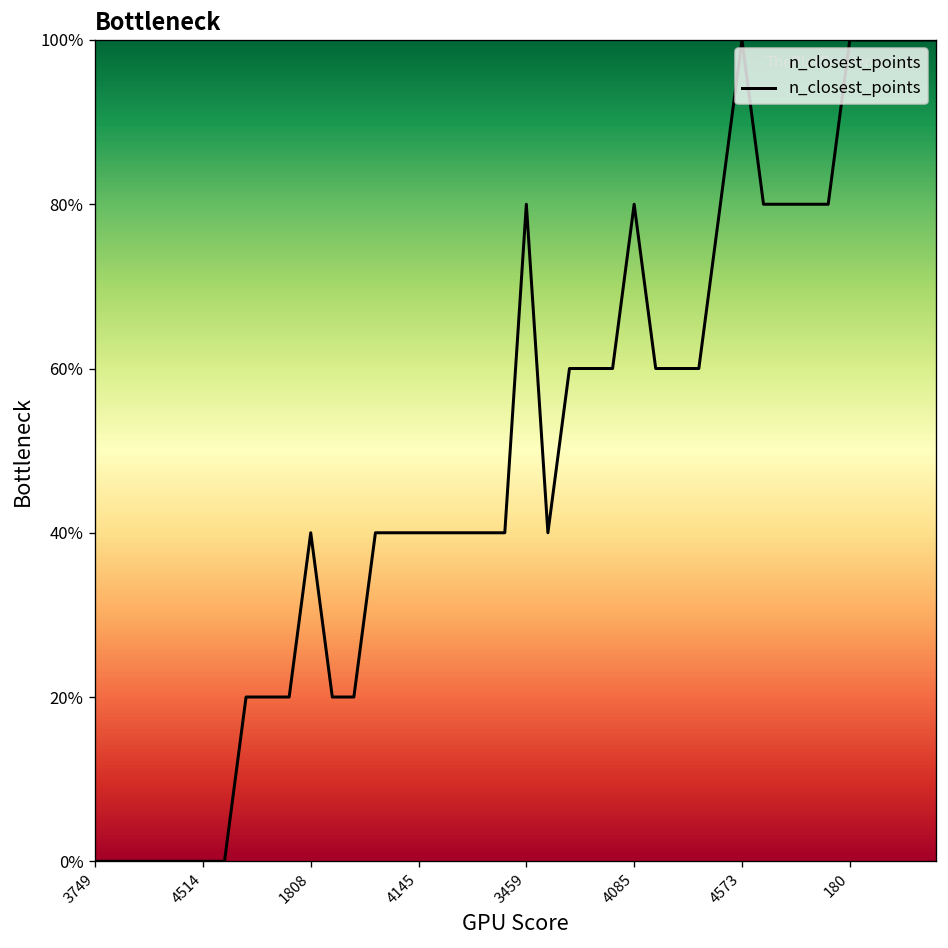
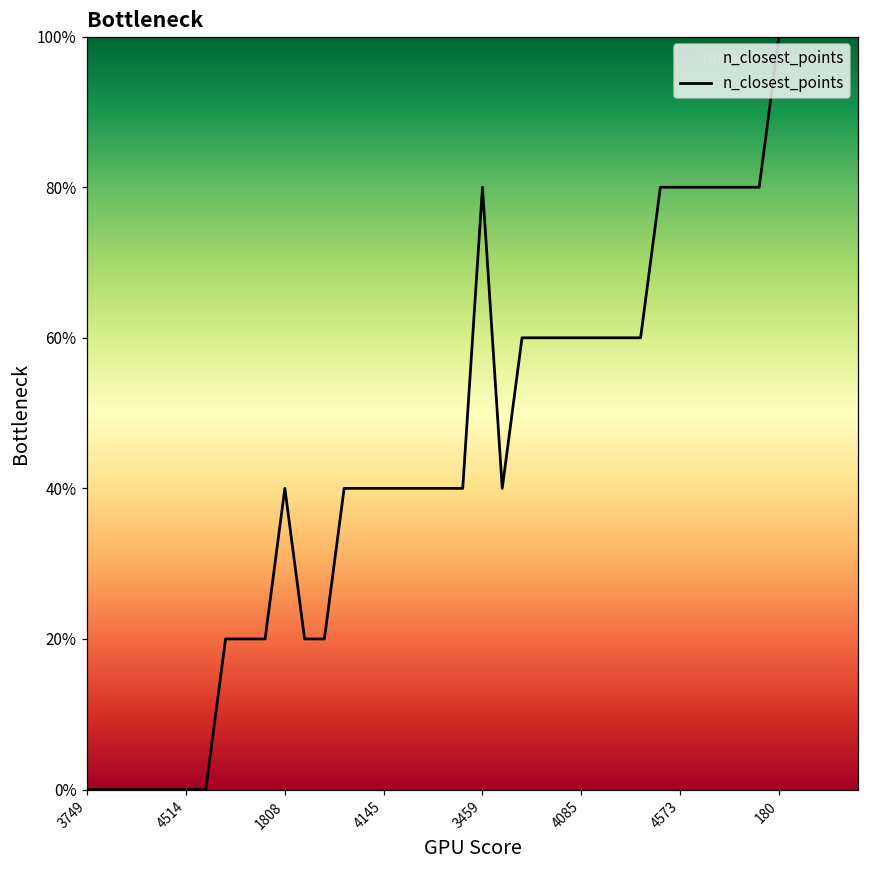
4085: 80% -> 60%
4573: 100% -> 80%
